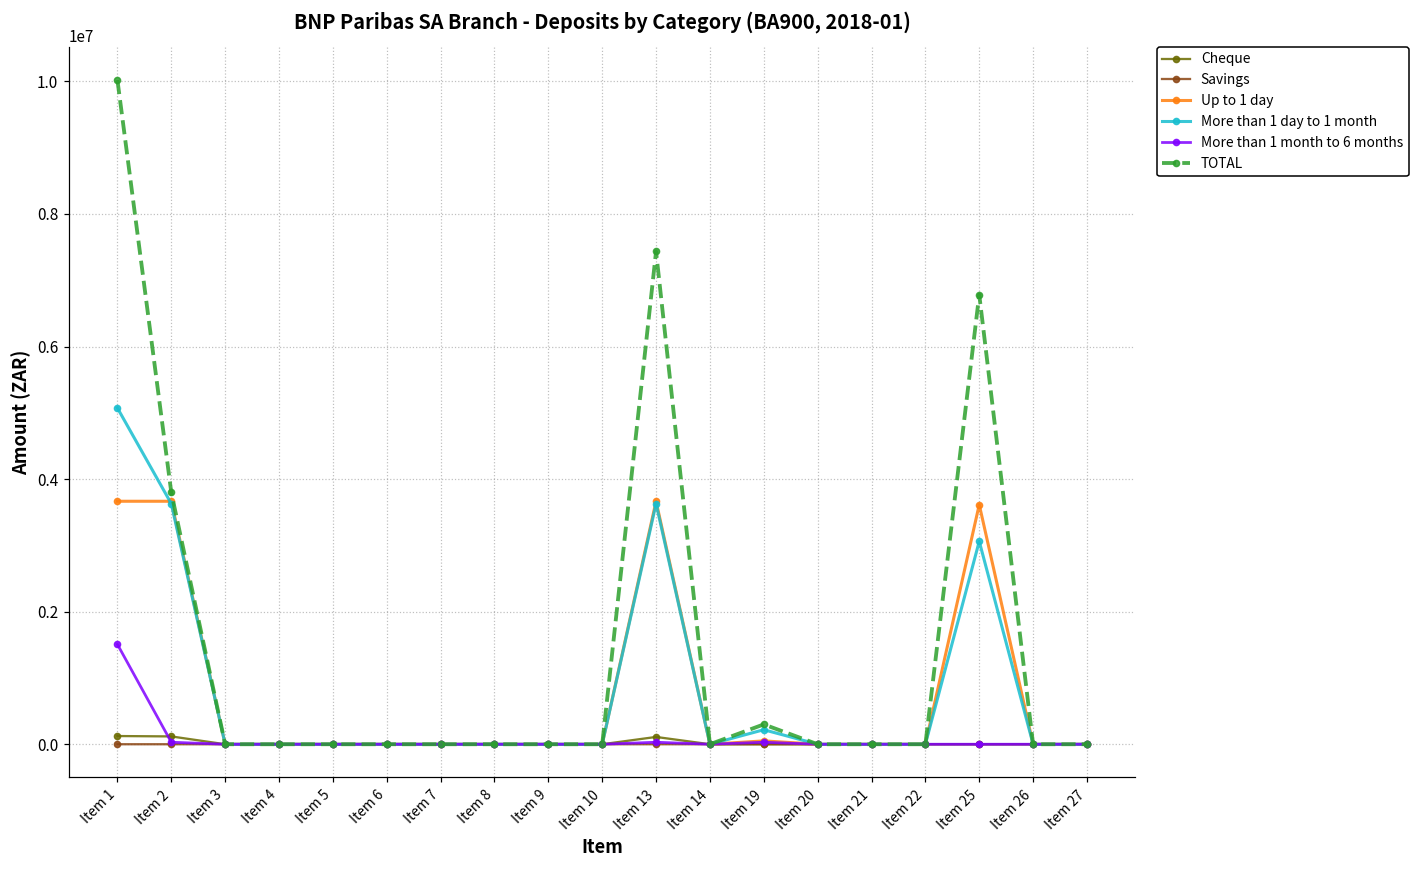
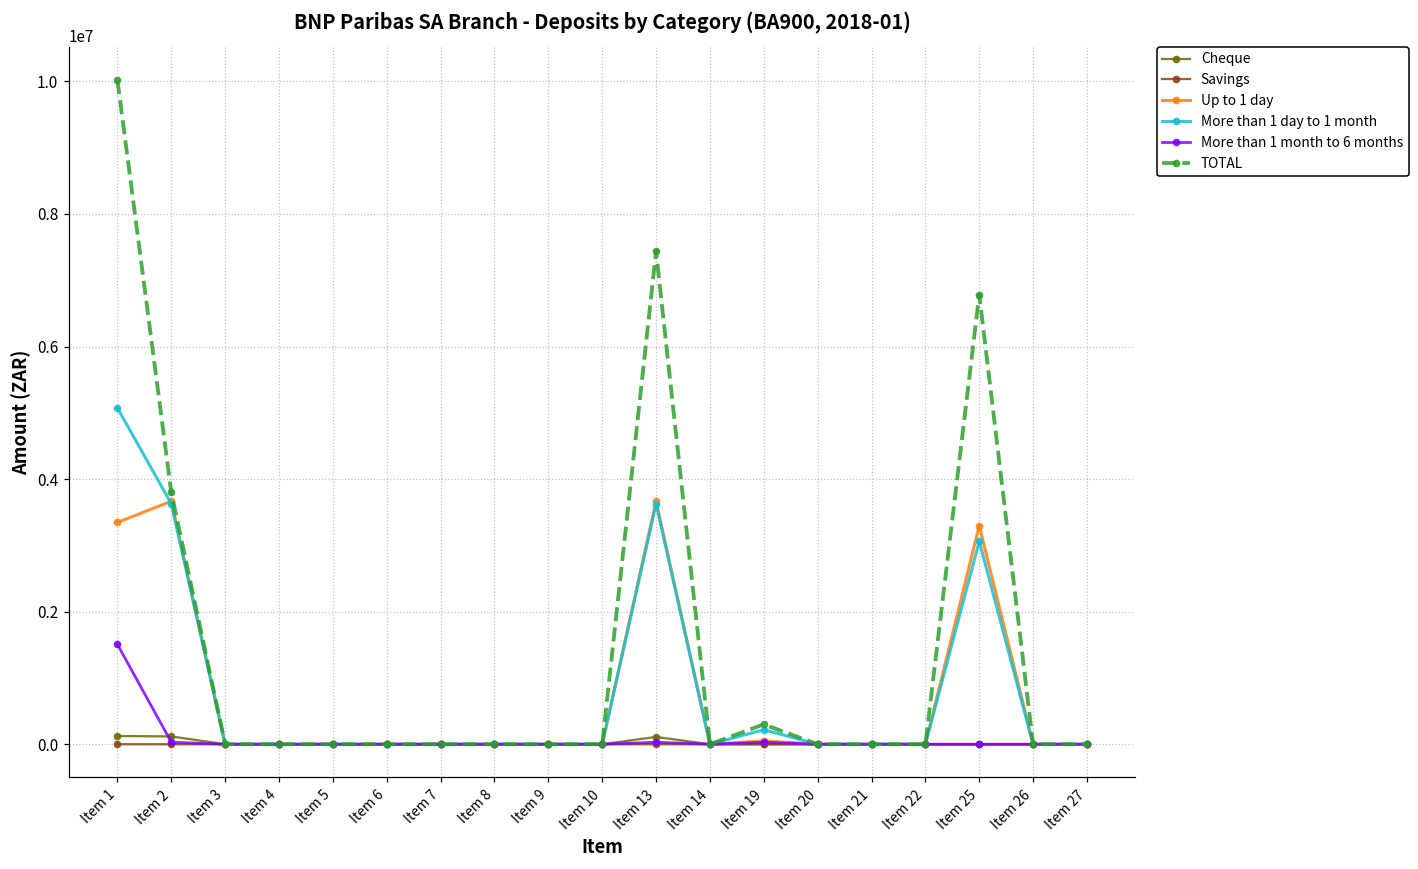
Up to 1 day, Item 1: 3700000 -> 3300000
Up to 1 day, Item 25: 3600000 -> 3300000
